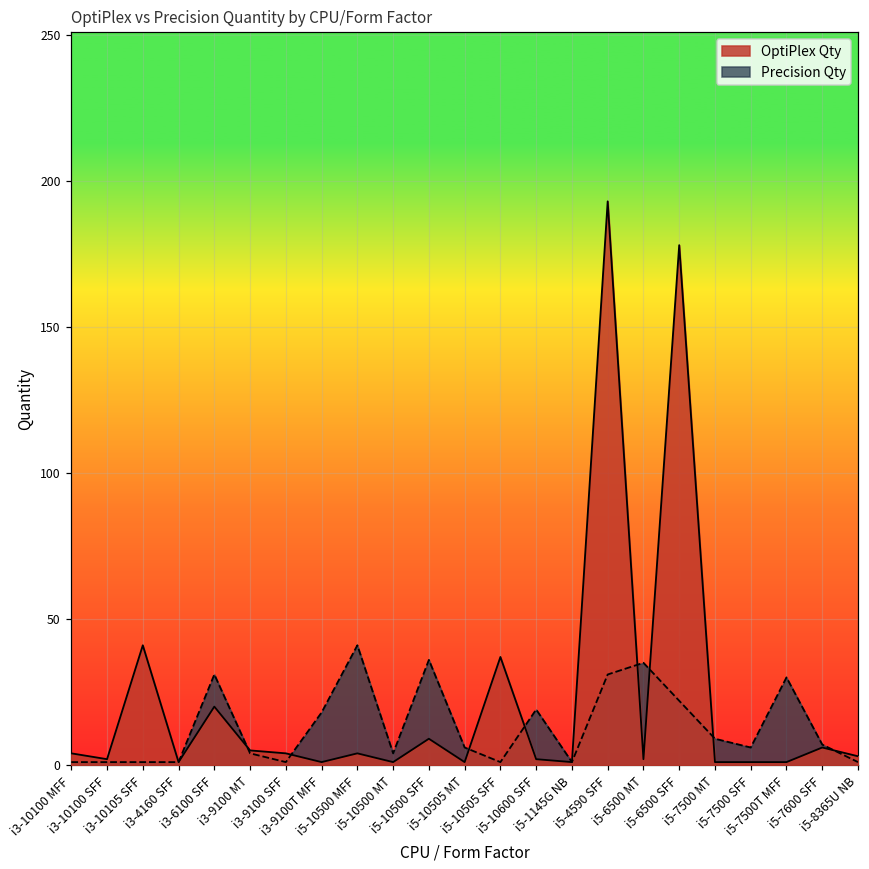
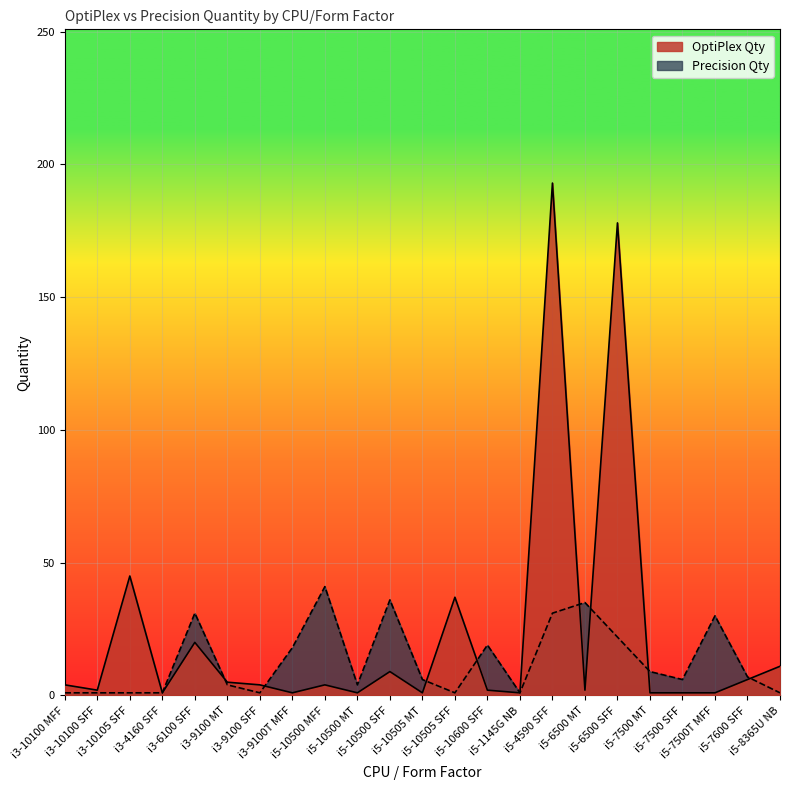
OptiPlex Qty, i3-10105 SFF: 41 -> 45
OptiPlex Qty, i5-8365U NB: 3 -> 11
